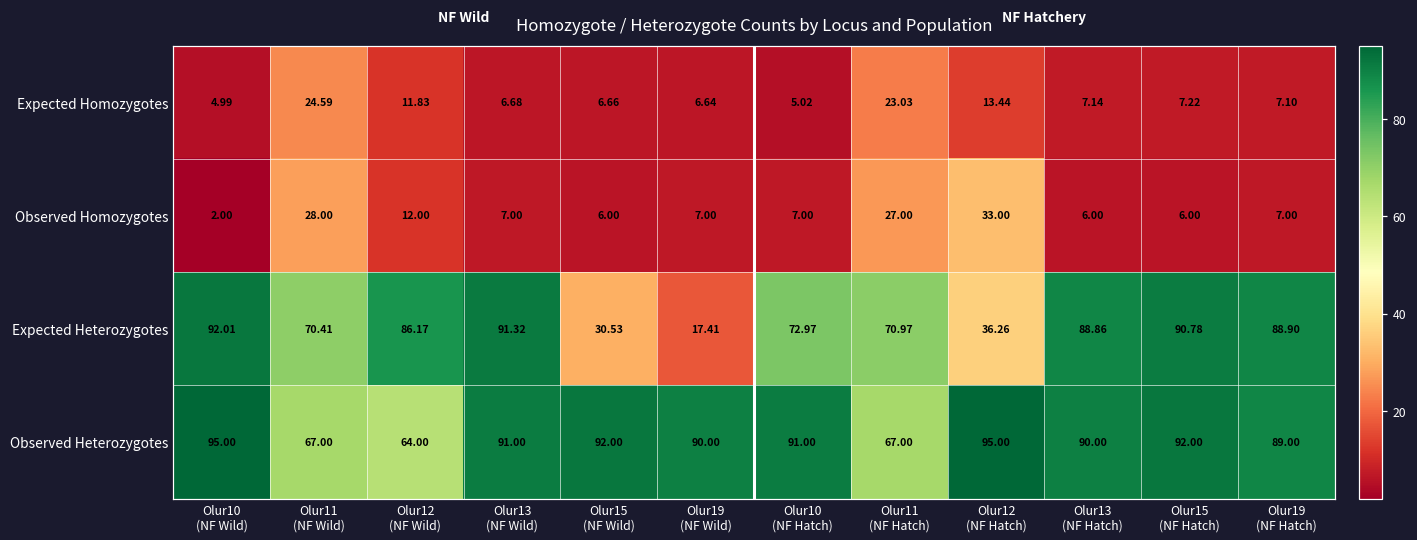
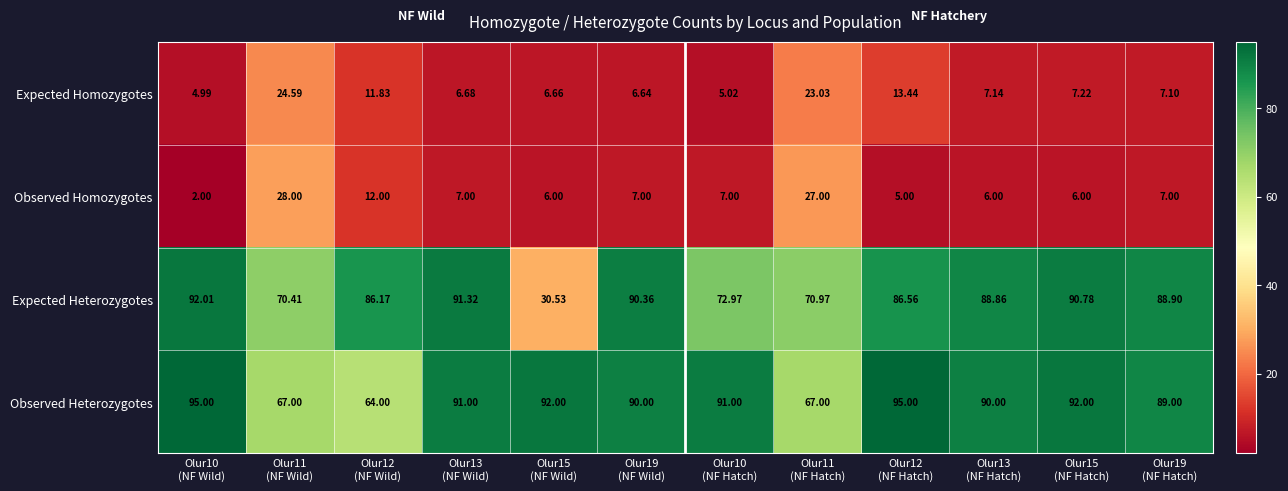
Observed Homozygotes, Olur12 (NF Hatch): 33.00 -> 5.00
Expected Heterozygotes, Olur19 (NF Wild): 17.41 -> 90.36
Expected Heterozygotes, Olur12 (NF Hatch): 36.26 -> 86.56
